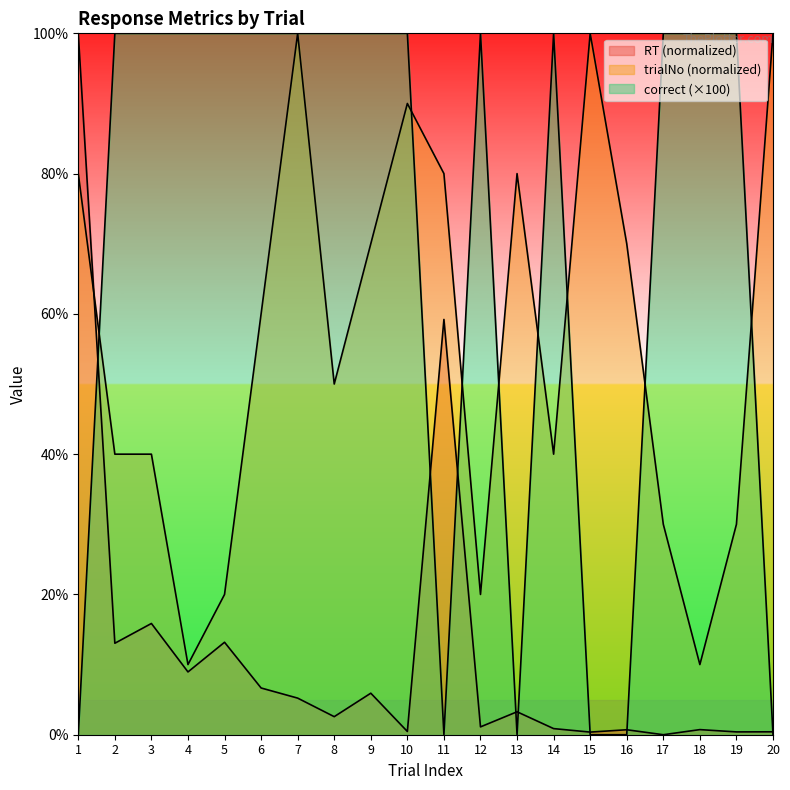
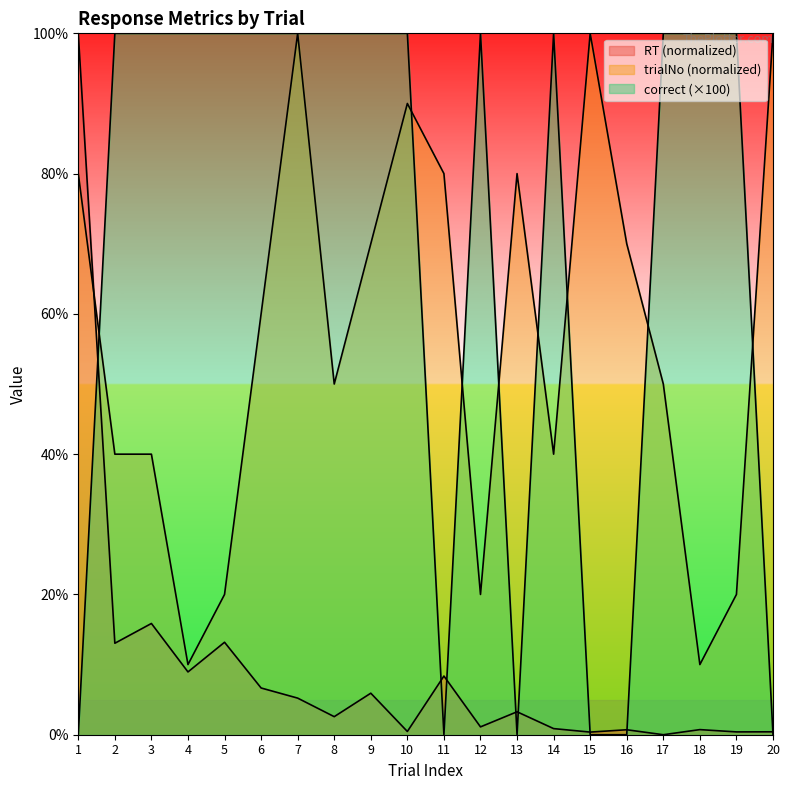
RT (normalized), 11: 59% -> 8%
trialNo (normalized), 17: 30% -> 50%
trialNo (normalized), 19: 30% -> 20%
